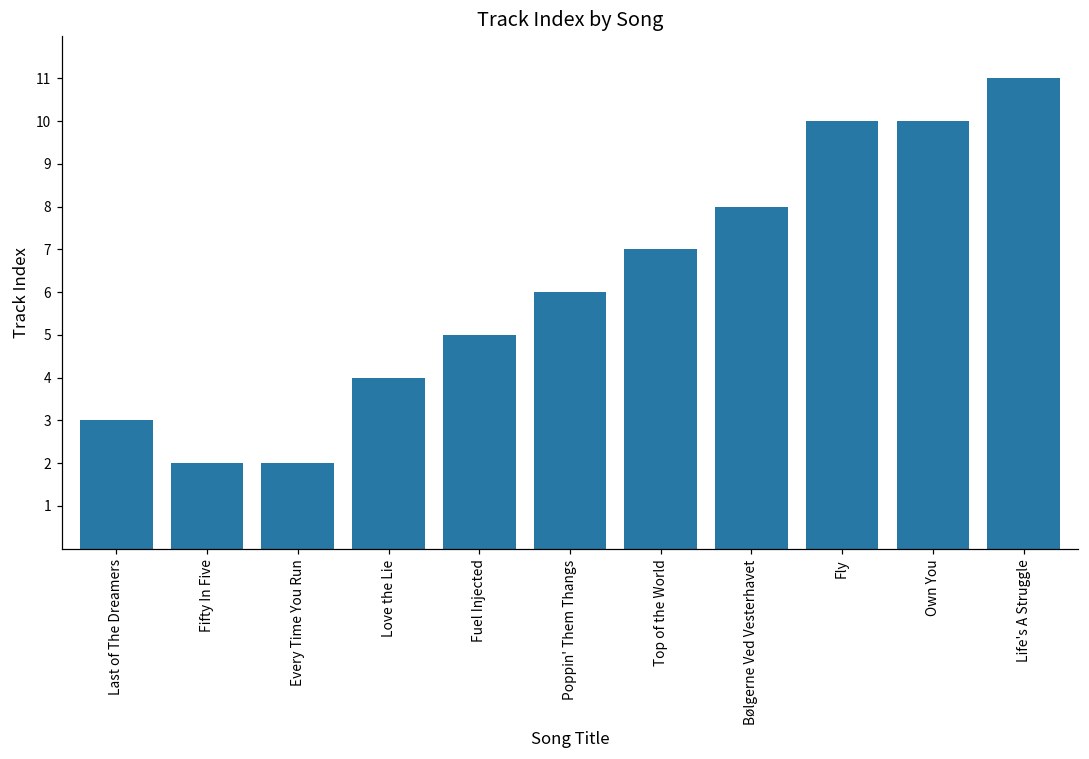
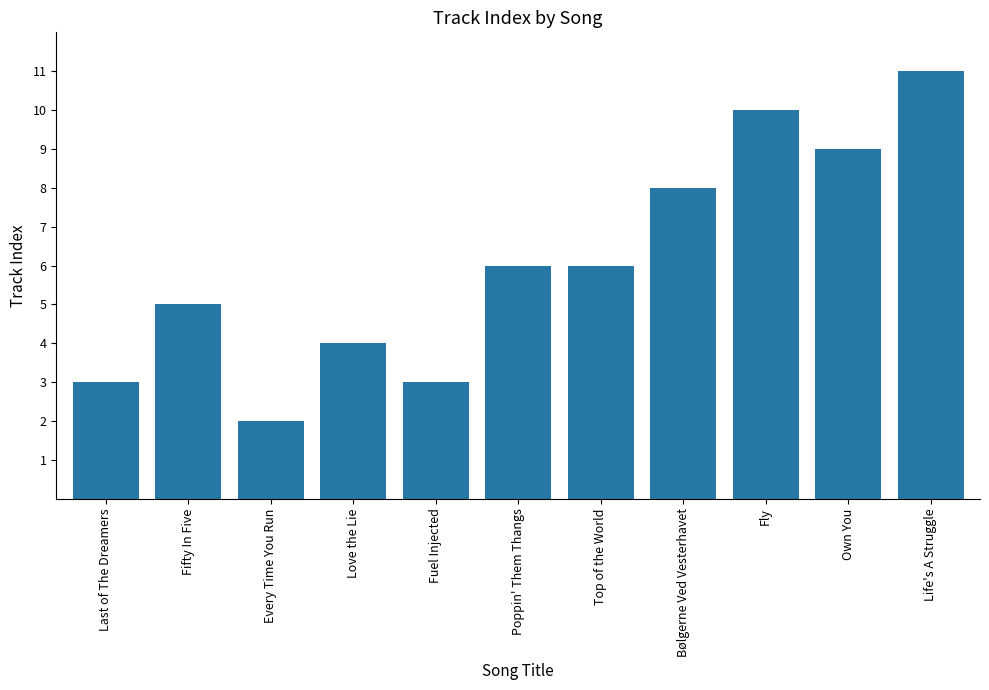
Fifty In Five: 2 -> 5
Fuel Injected: 5 -> 3
Top of the World: 7 -> 6
Own You: 10 -> 9
